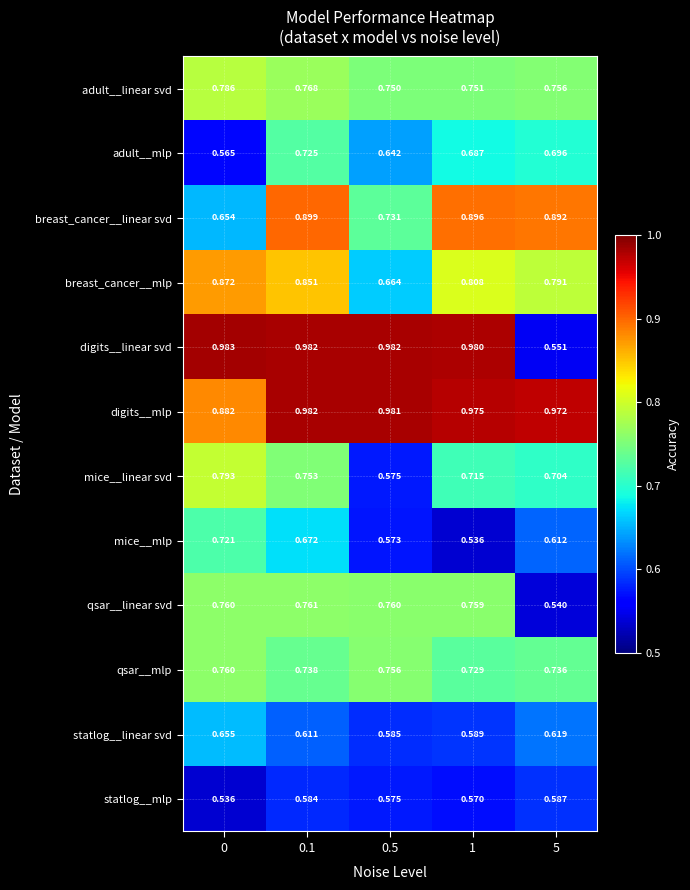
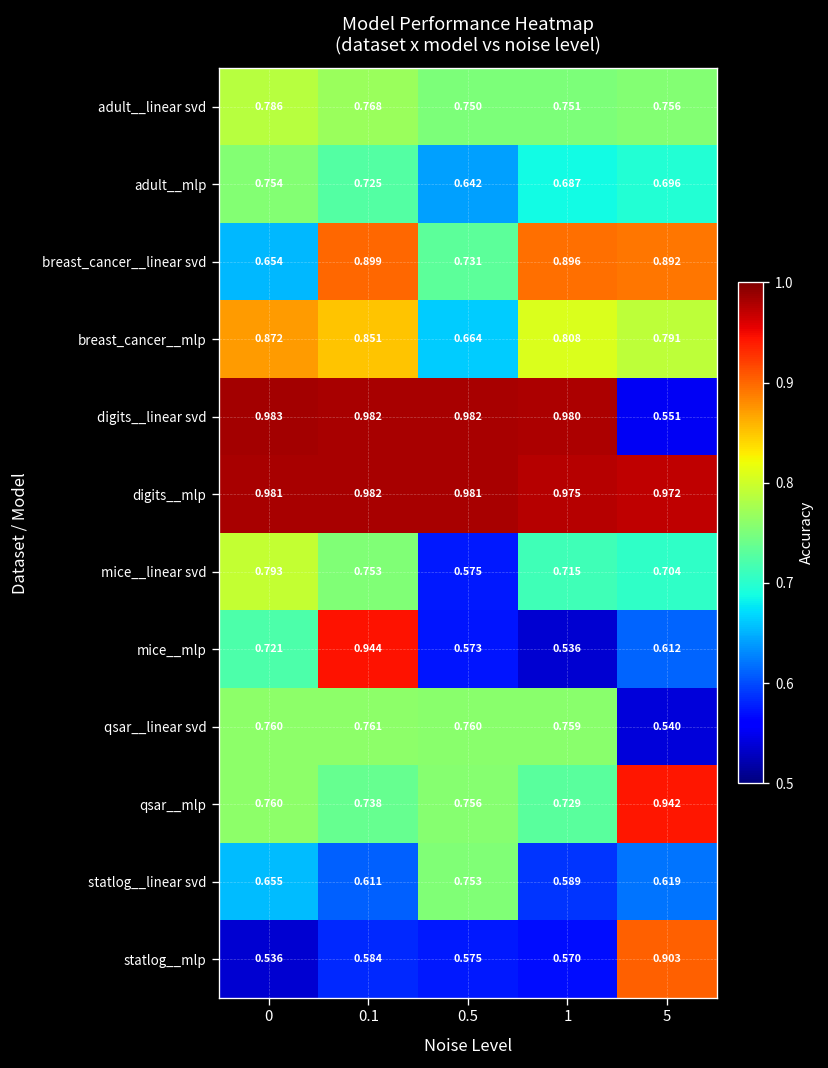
adult__mlp, 0: 0.565 -> 0.754
digits__mlp, 0: 0.882 -> 0.981
mice__mlp, 0.1: 0.672 -> 0.944
qsar__mlp, 5: 0.736 -> 0.942
statlog__linear svd, 0.5: 0.585 -> 0.753
statlog__mlp, 5: 0.587 -> 0.903
